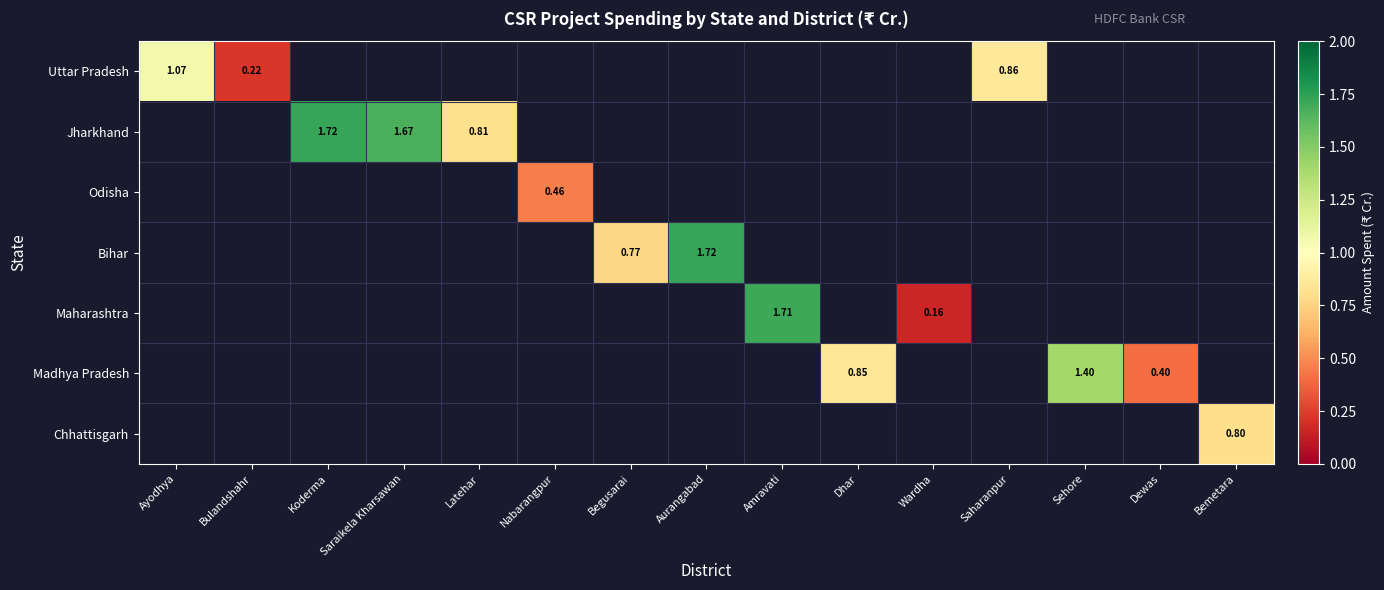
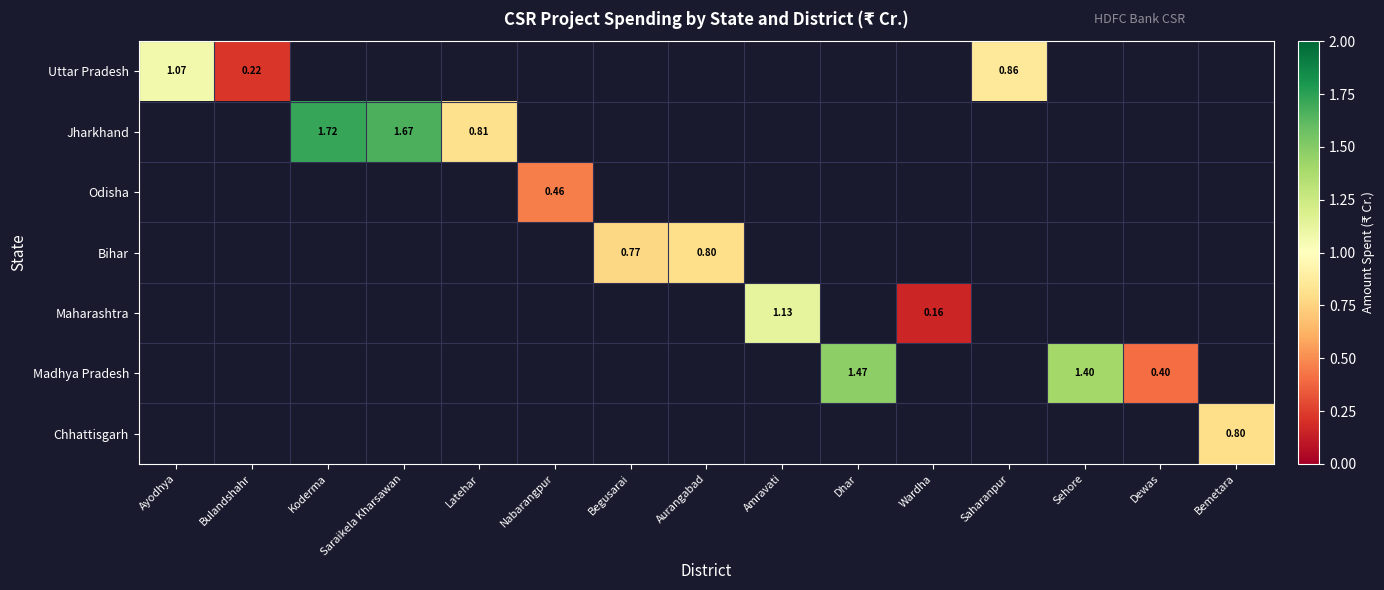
Bihar, Aurangabad: 1.72 -> 0.80
Maharashtra, Amravati: 1.71 -> 1.13
Madhya Pradesh, Dhar: 0.85 -> 1.47
